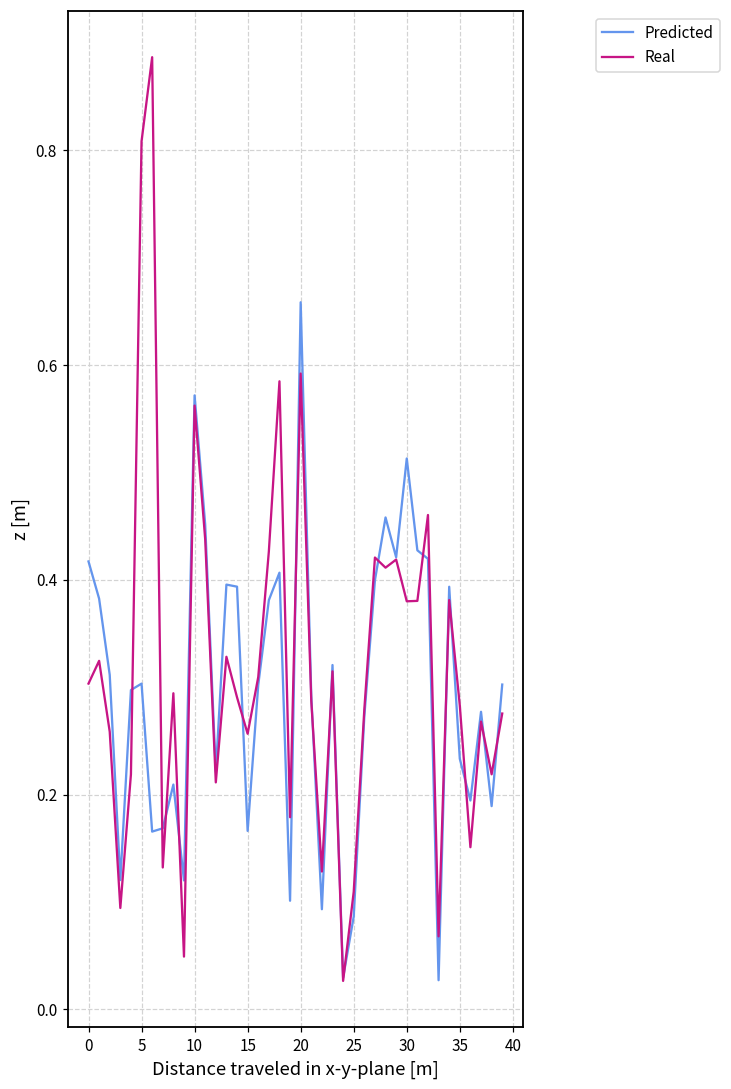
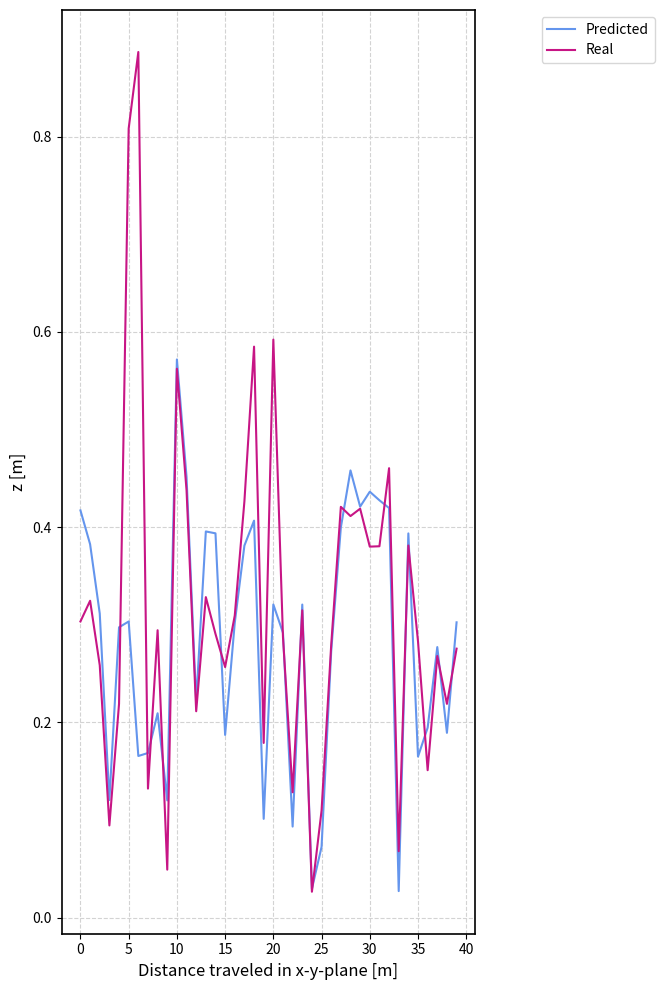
Predicted, 15: 0.17 -> 0.19
Predicted, 20: 0.66 -> 0.32
Predicted, 25: 0.09 -> 0.07
Predicted, 30: 0.51 -> 0.44
Predicted, 35: 0.23 -> 0.16
